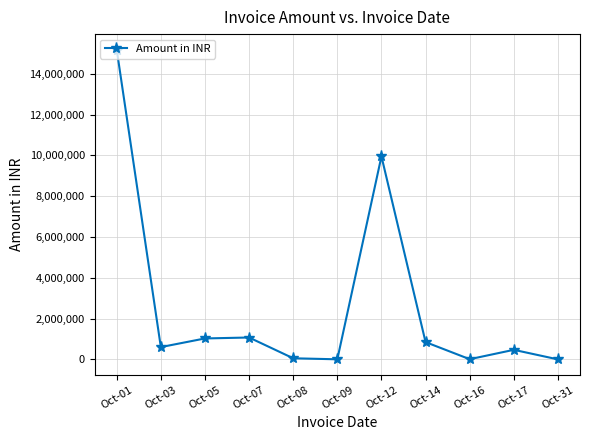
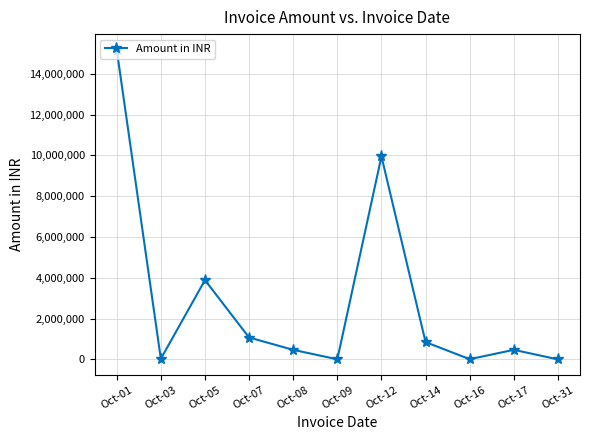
Oct-03: 600,000 -> 0
Oct-05: 1,000,000 -> 3,900,000
Oct-08: 100,000 -> 500,000
